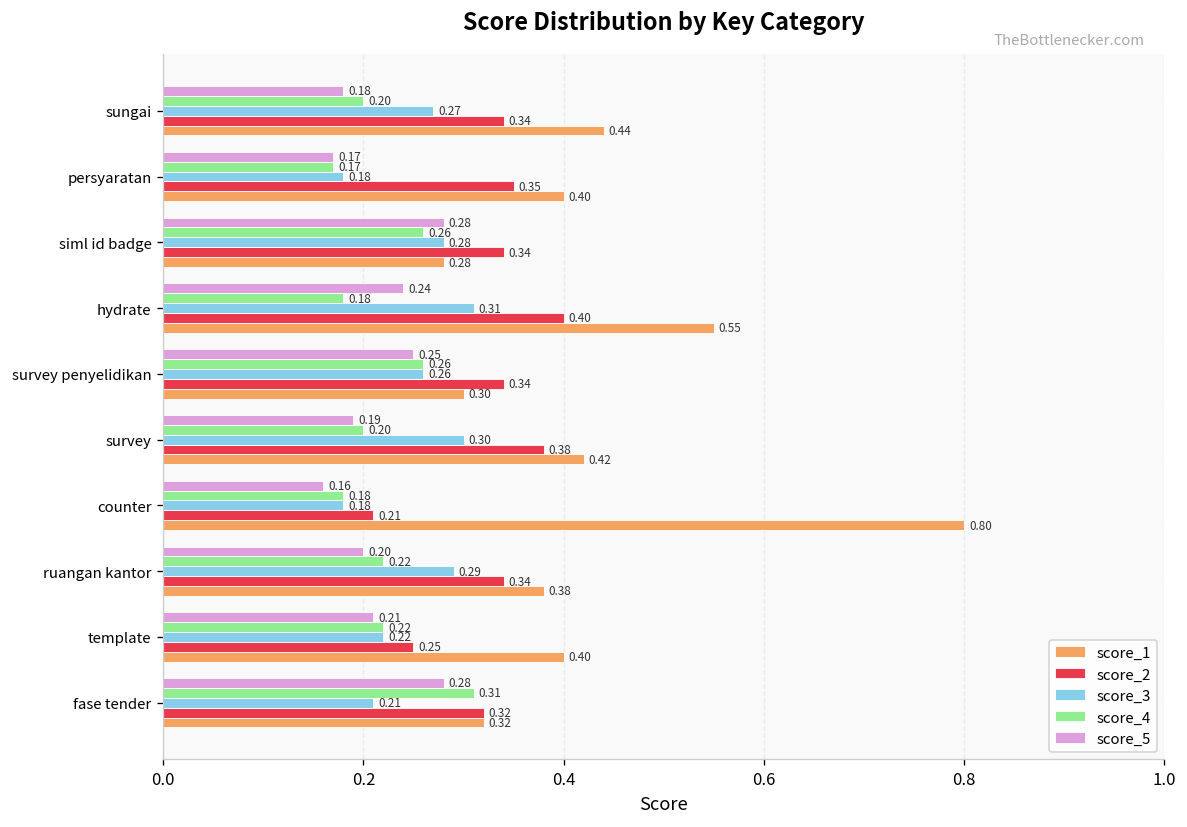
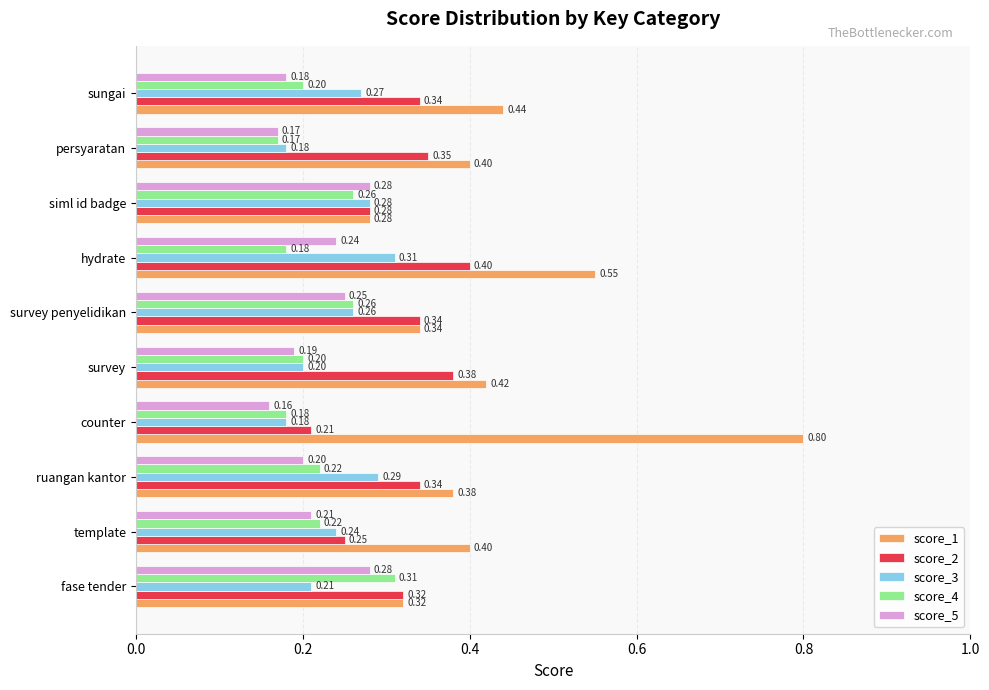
score_2, siml id badge: 0.34 -> 0.28
score_1, survey penyelidikan: 0.30 -> 0.34
score_3, survey: 0.30 -> 0.20
score_3, template: 0.22 -> 0.24
